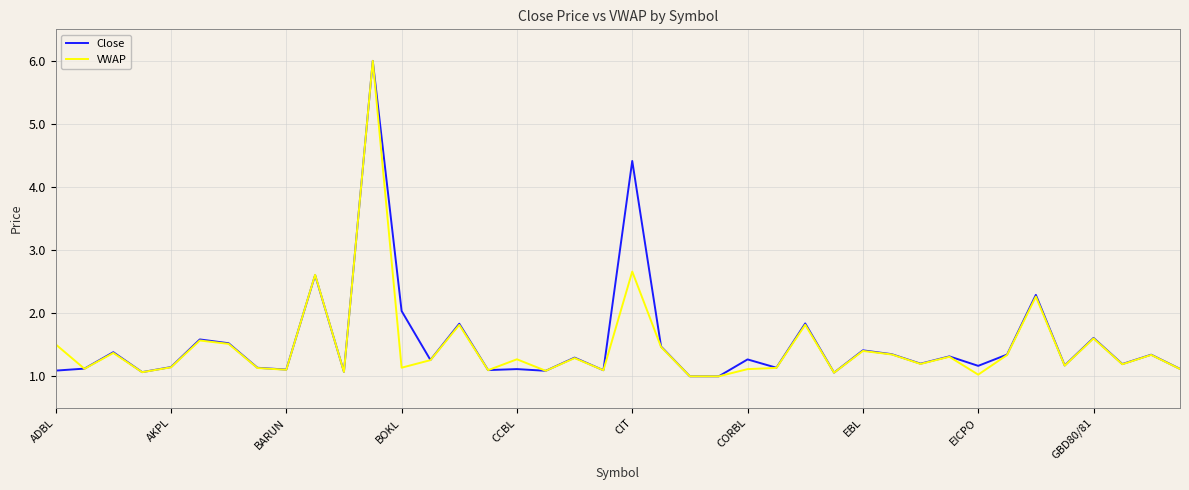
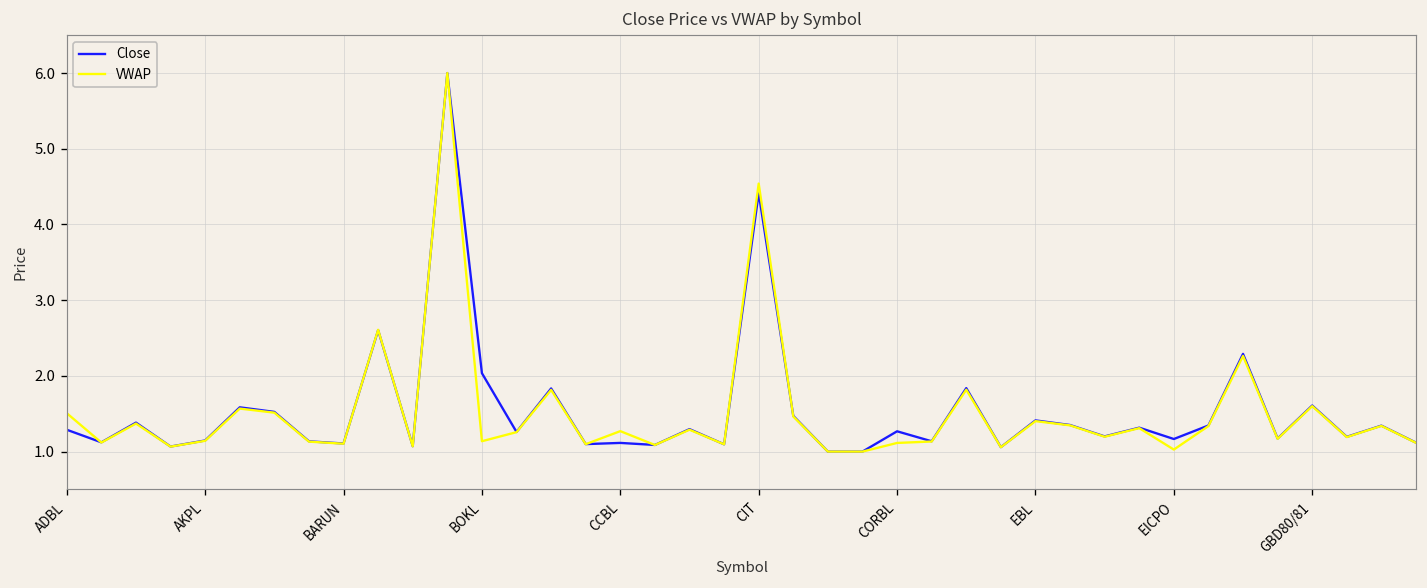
Close, ADBL: 1.1 -> 1.3
VWAP, CIT: 2.7 -> 4.5
